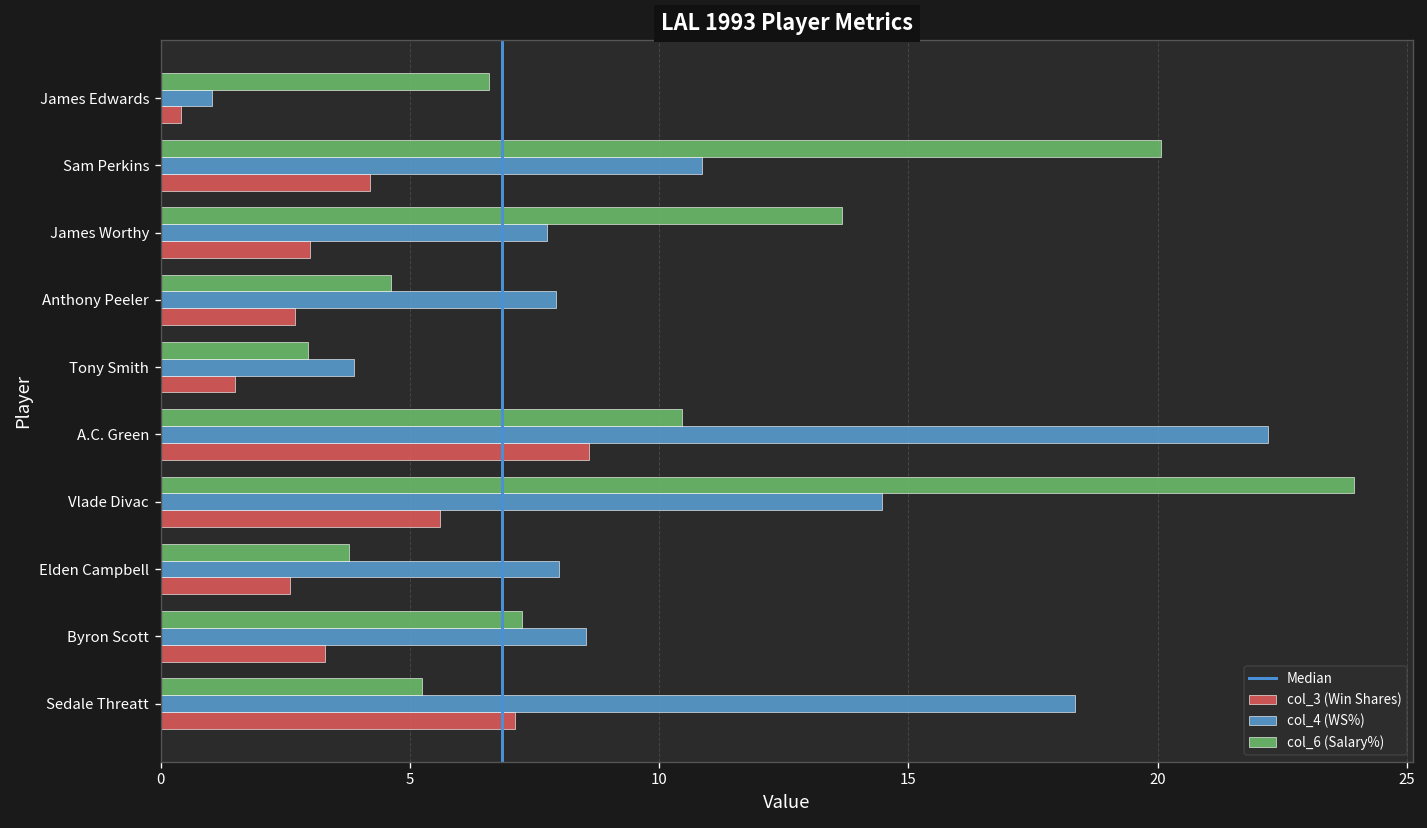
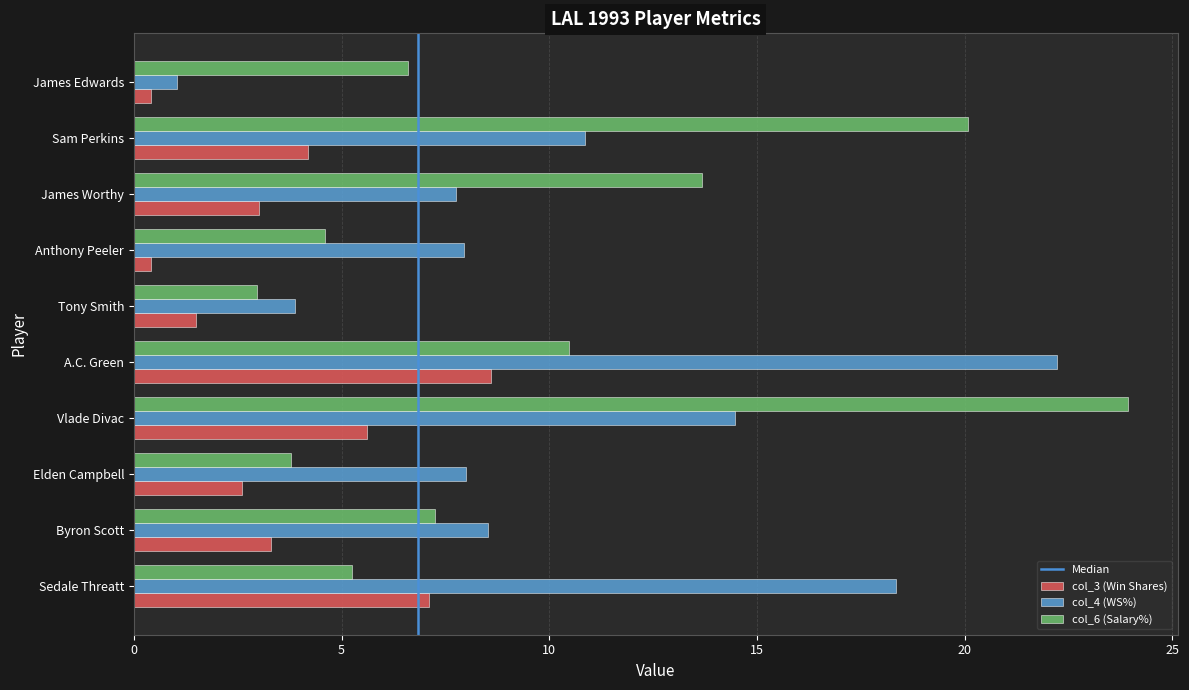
col_3 (Win Shares), Anthony Peeler: 2.7 -> 0.4
